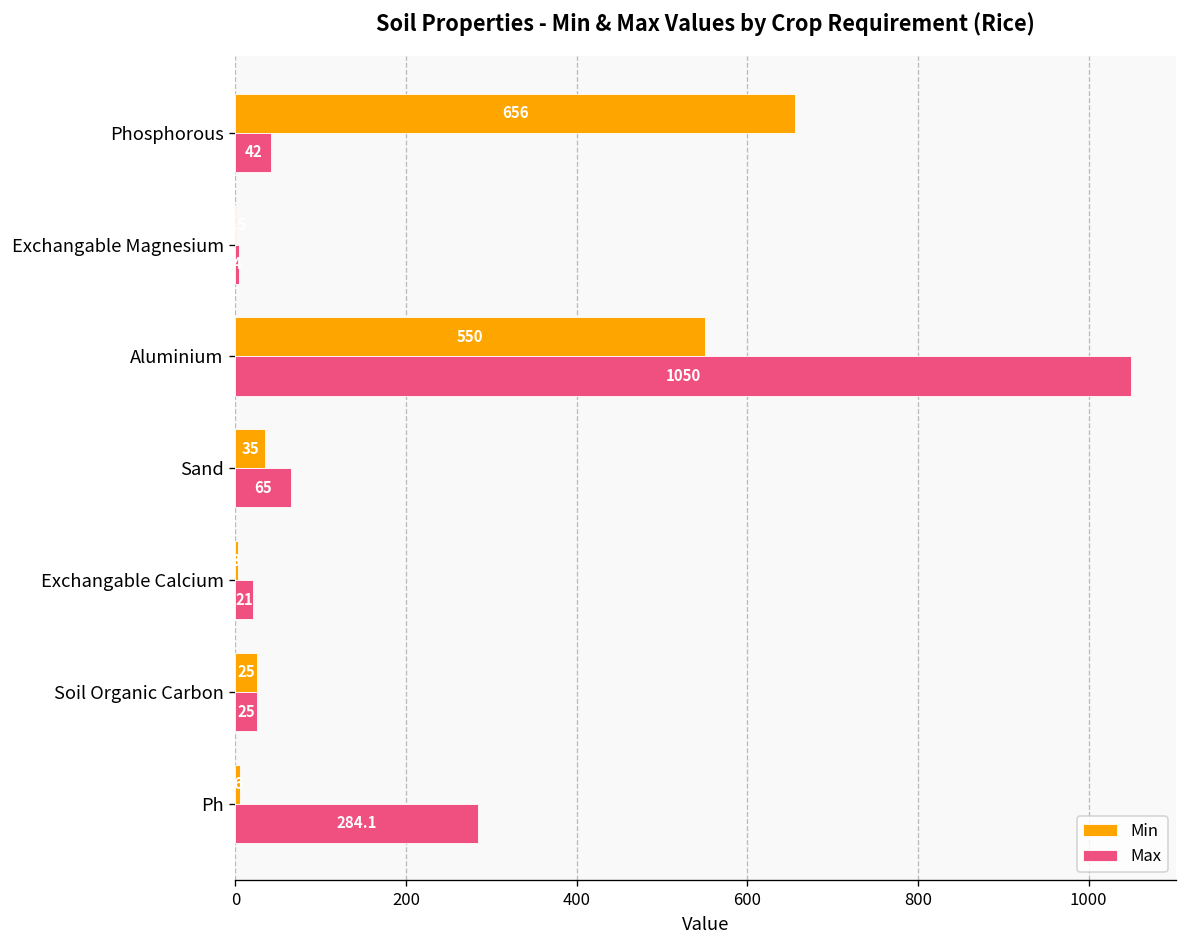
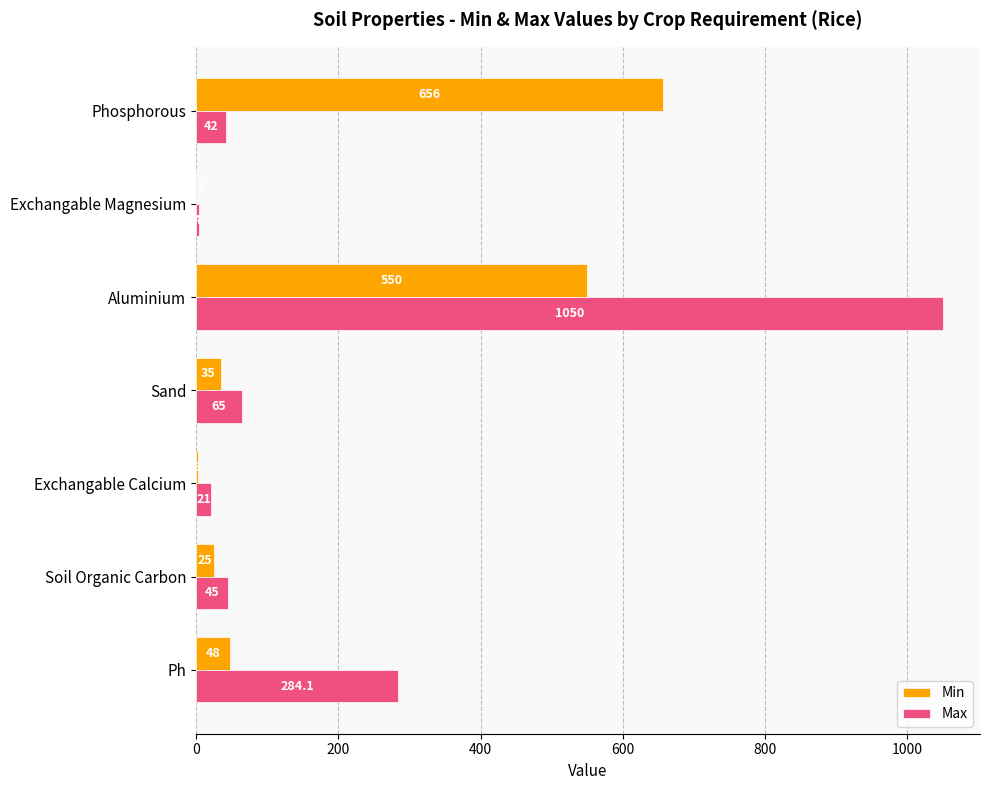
Max, Soil Organic Carbon: 25 -> 45
Min, Ph: 10 -> 50
